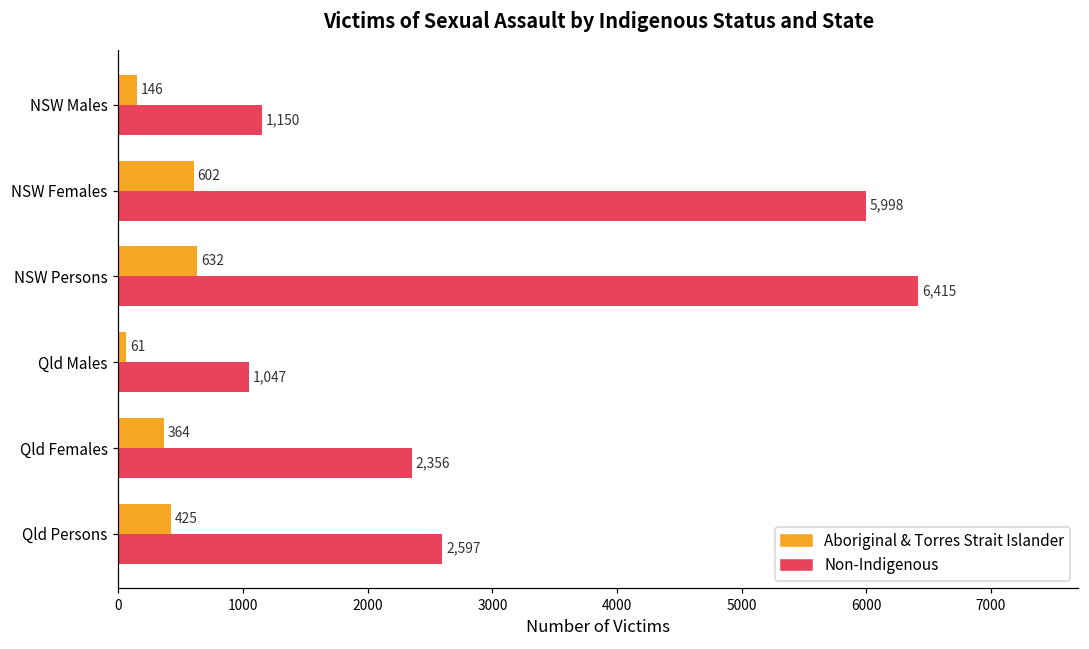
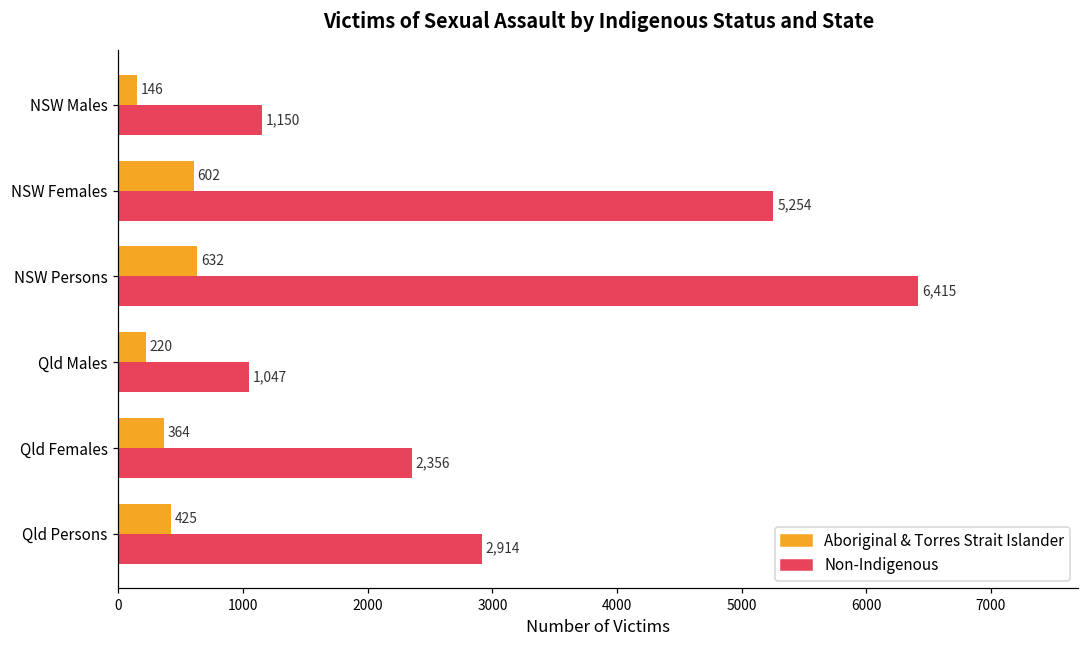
Non-Indigenous, NSW Females: 5,998 -> 5,254
Aboriginal & Torres Strait Islander, Qld Males: 61 -> 220
Non-Indigenous, Qld Persons: 2,597 -> 2,914
